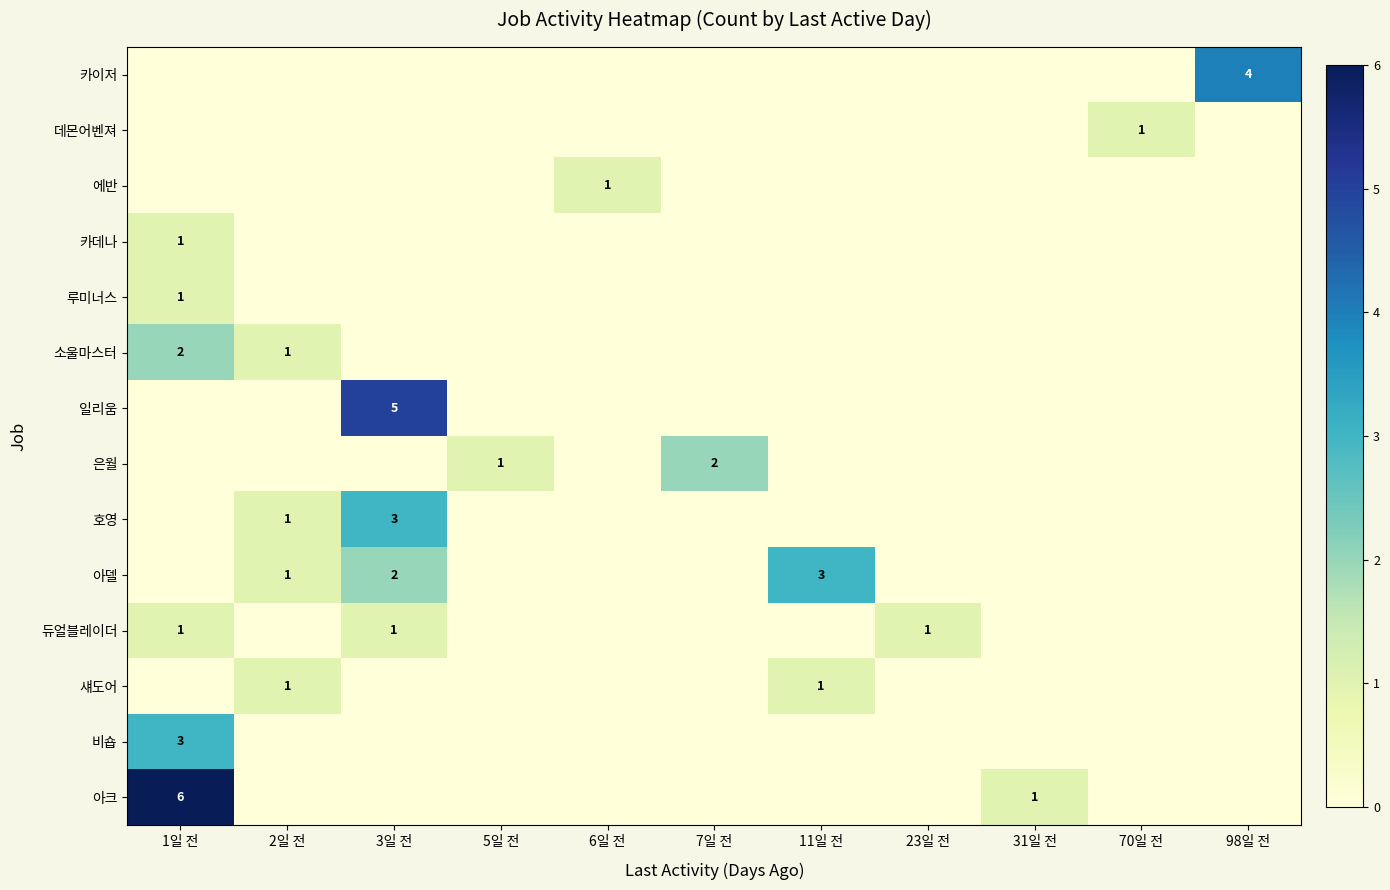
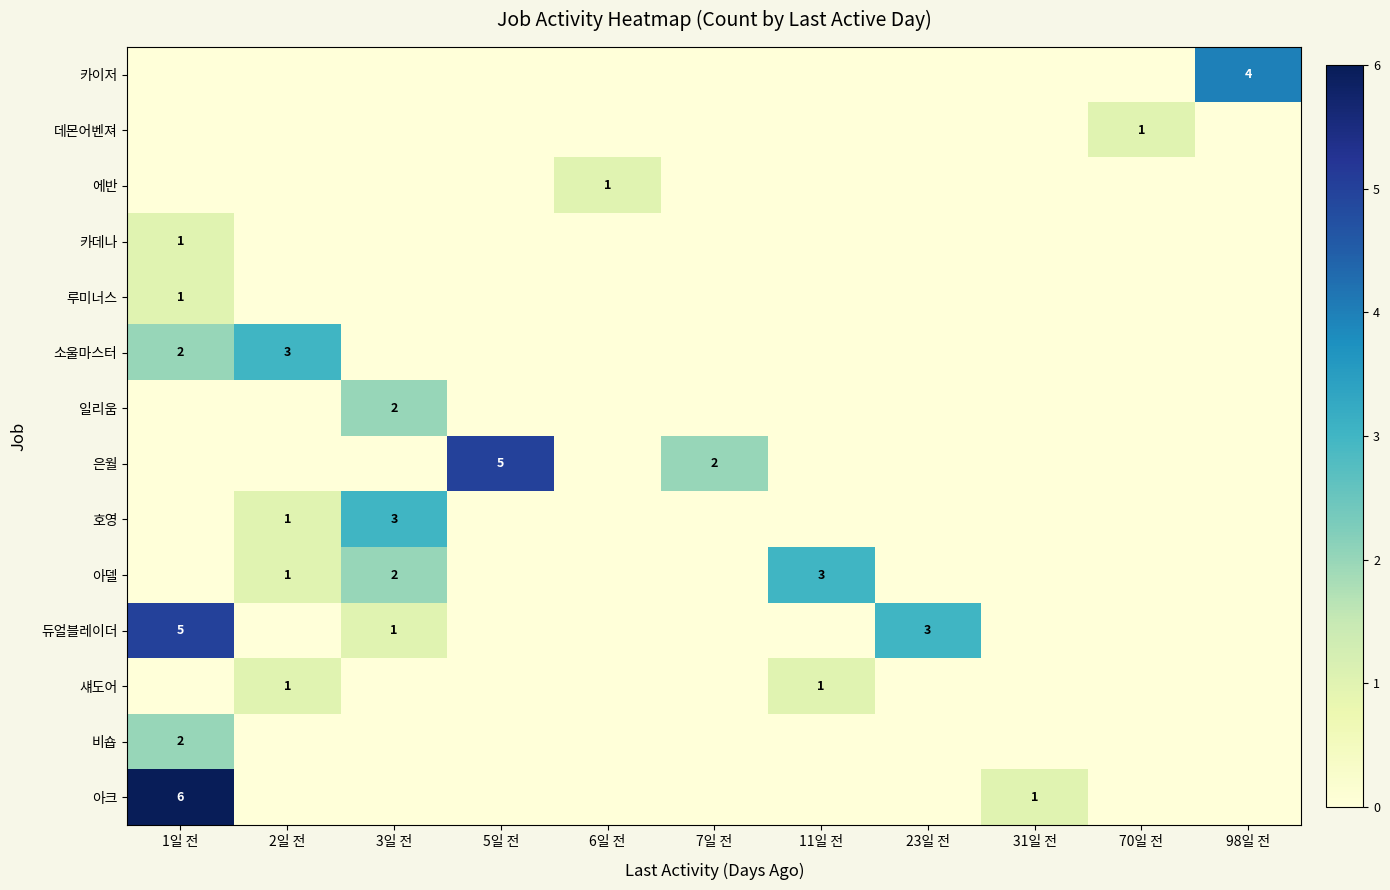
소울마스터, 2일 전: 1 -> 3
일리움, 3일 전: 5 -> 2
은월, 5일 전: 1 -> 5
듀얼블레이더, 1일 전: 1 -> 5
듀얼블레이더, 23일 전: 1 -> 3
비숍, 1일 전: 3 -> 2
